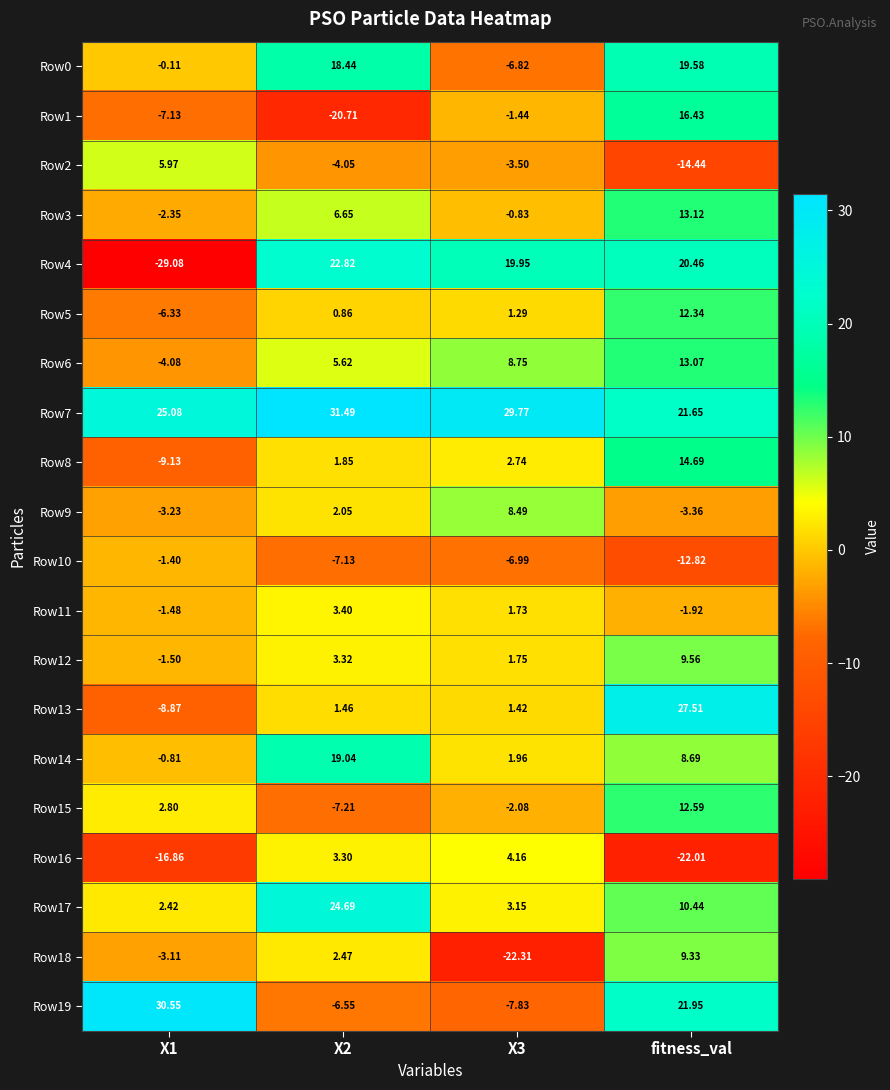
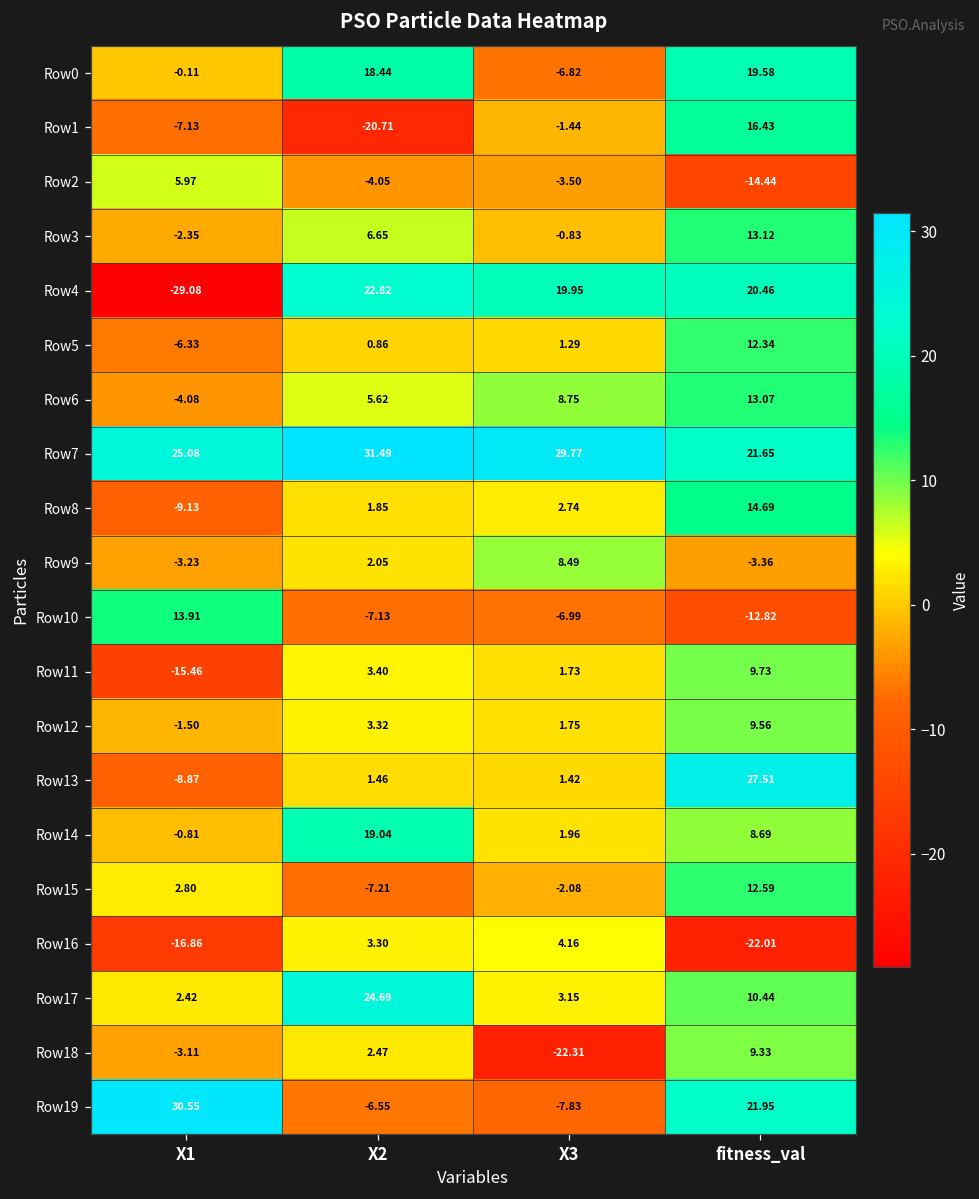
Row10, X1: -1.40 -> 13.91
Row11, X1: -1.48 -> -15.46
Row11, fitness_val: -1.92 -> 9.73
